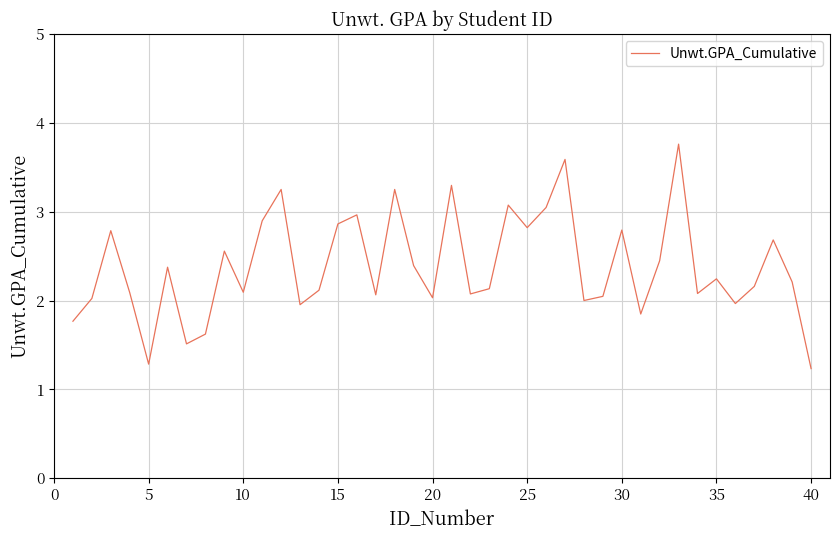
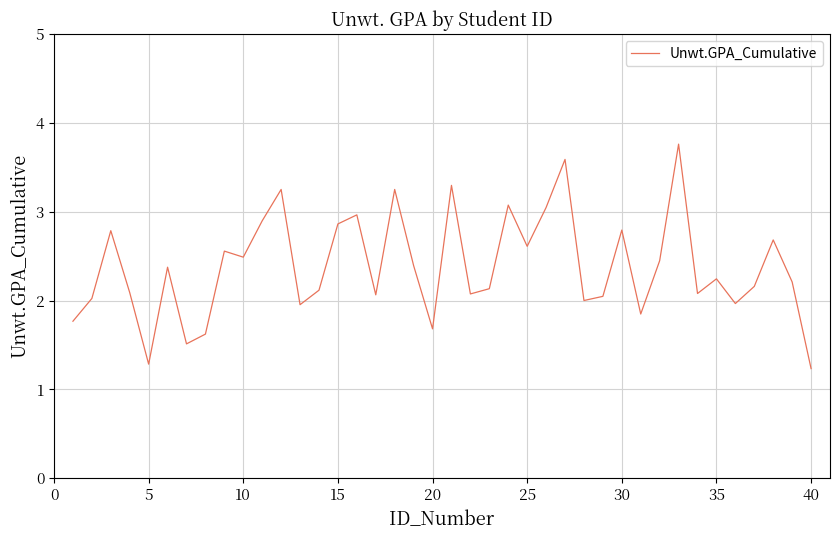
10: 2.1 -> 2.5
20: 2.0 -> 1.7
25: 2.8 -> 2.6
